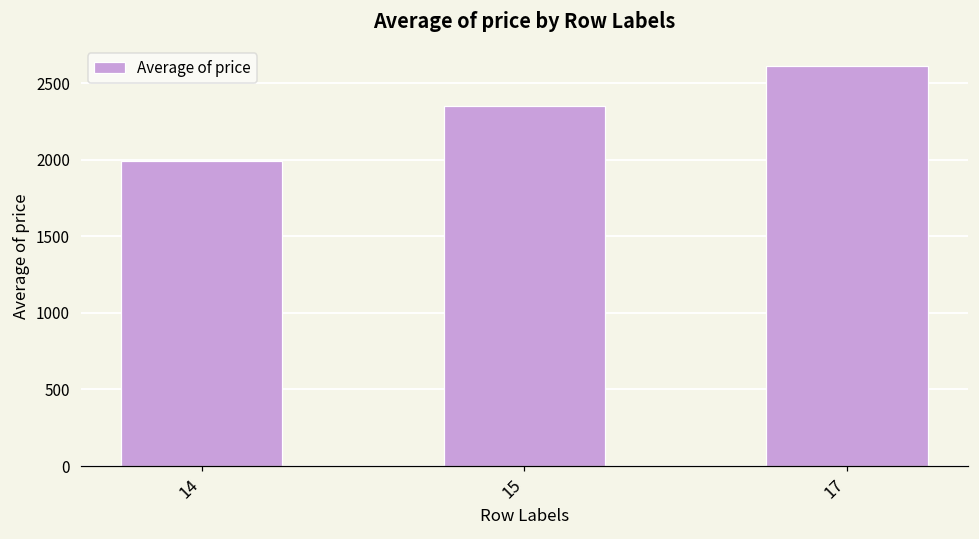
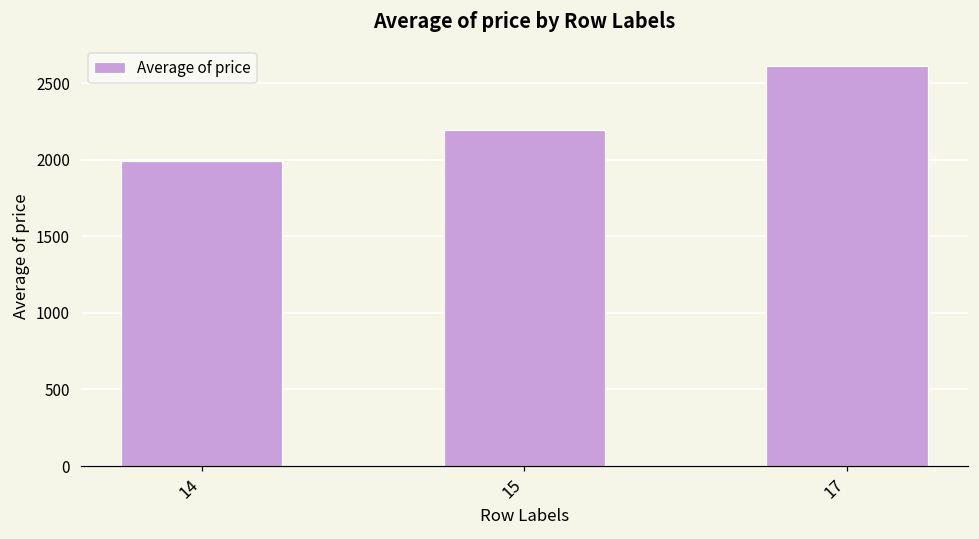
15: 2350 -> 2190
